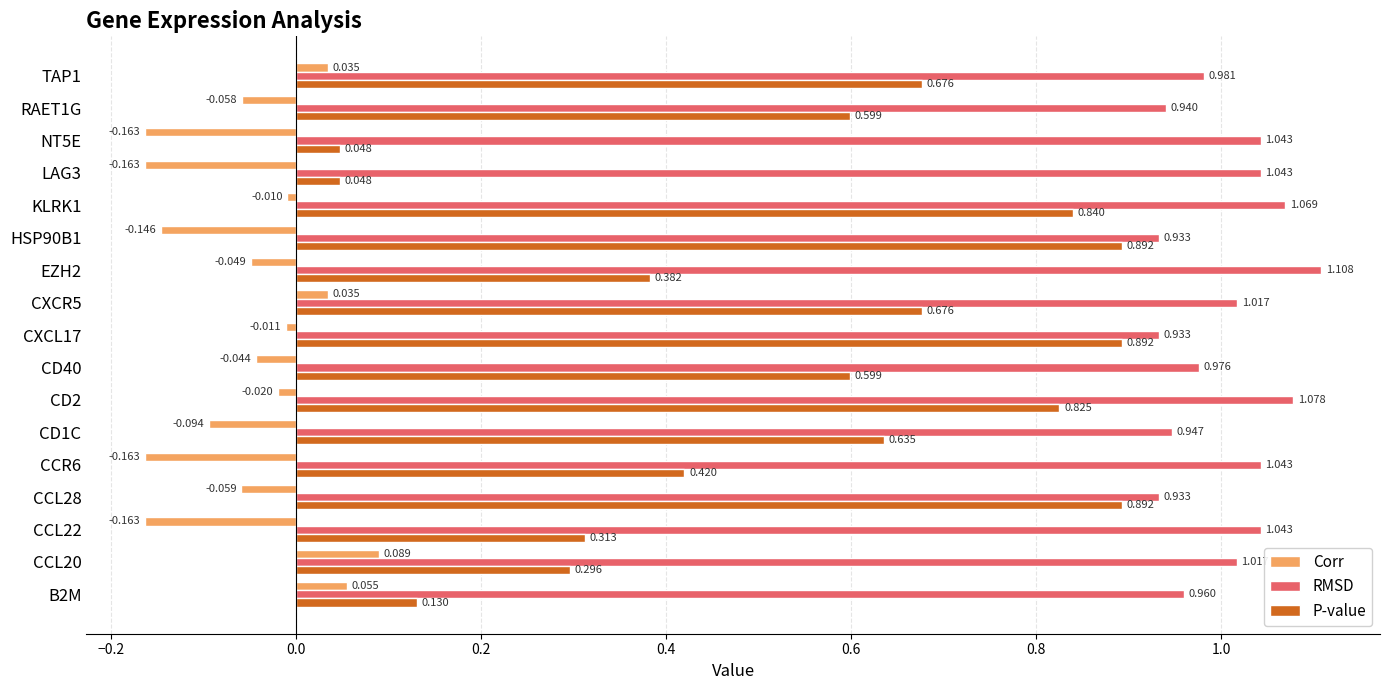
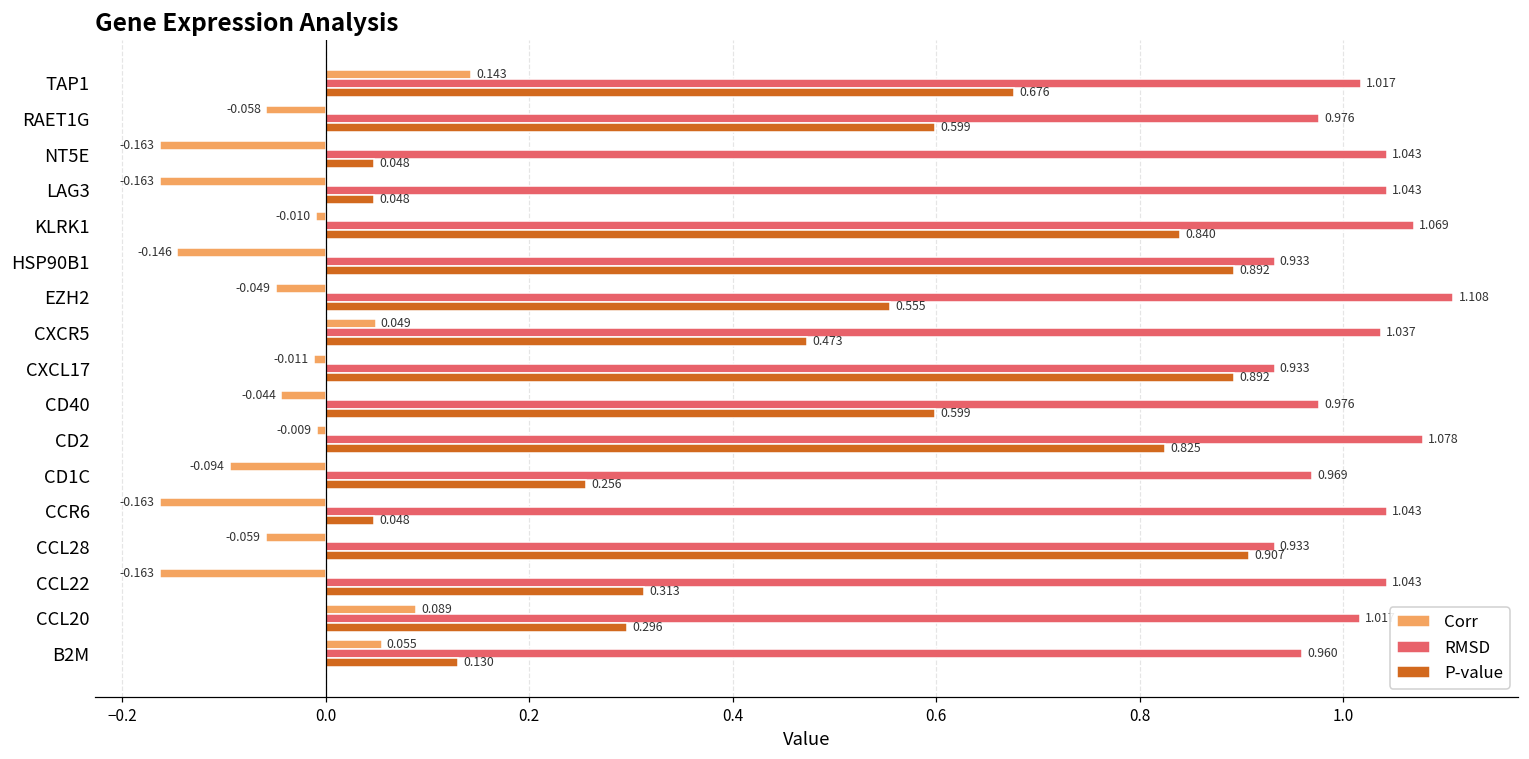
Corr, TAP1: 0.035 -> 0.143
RMSD, TAP1: 0.981 -> 1.017
RMSD, RAET1G: 0.940 -> 0.976
P-value, EZH2: 0.382 -> 0.555
Corr, CXCR5: 0.035 -> 0.049
RMSD, CXCR5: 1.017 -> 1.037
P-value, CXCR5: 0.676 -> 0.473
Corr, CD2: -0.020 -> -0.009
RMSD, CD1C: 0.947 -> 0.969
P-value, CD1C: 0.635 -> 0.256
P-value, CCR6: 0.420 -> 0.048
P-value, CCL28: 0.892 -> 0.907
